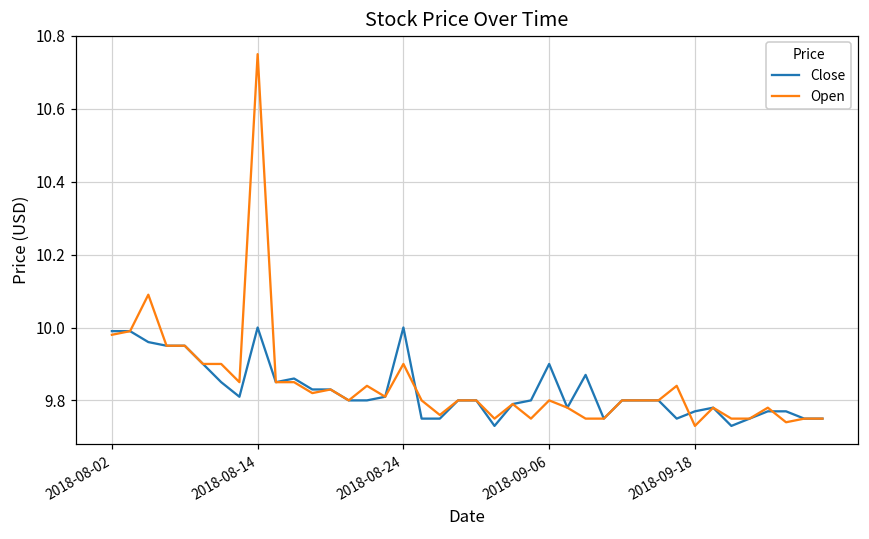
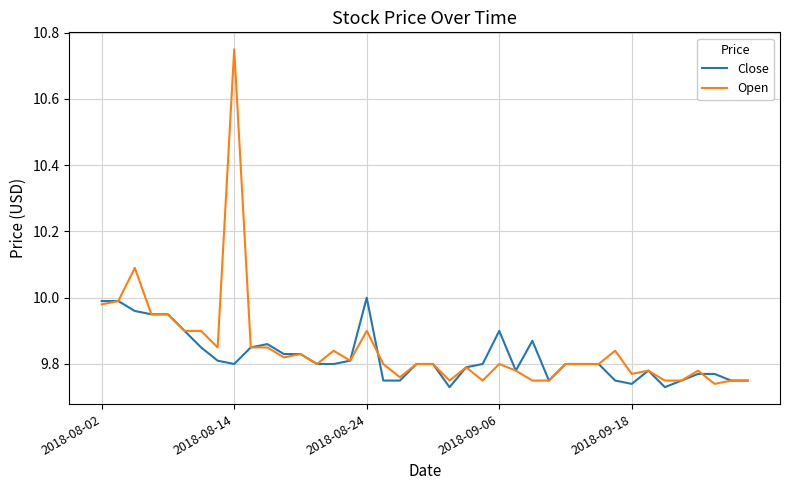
Close, 2018-08-14: 10.0 -> 9.8
Close, 2018-09-18: 9.77 -> 9.74
Open, 2018-09-18: 9.73 -> 9.77
